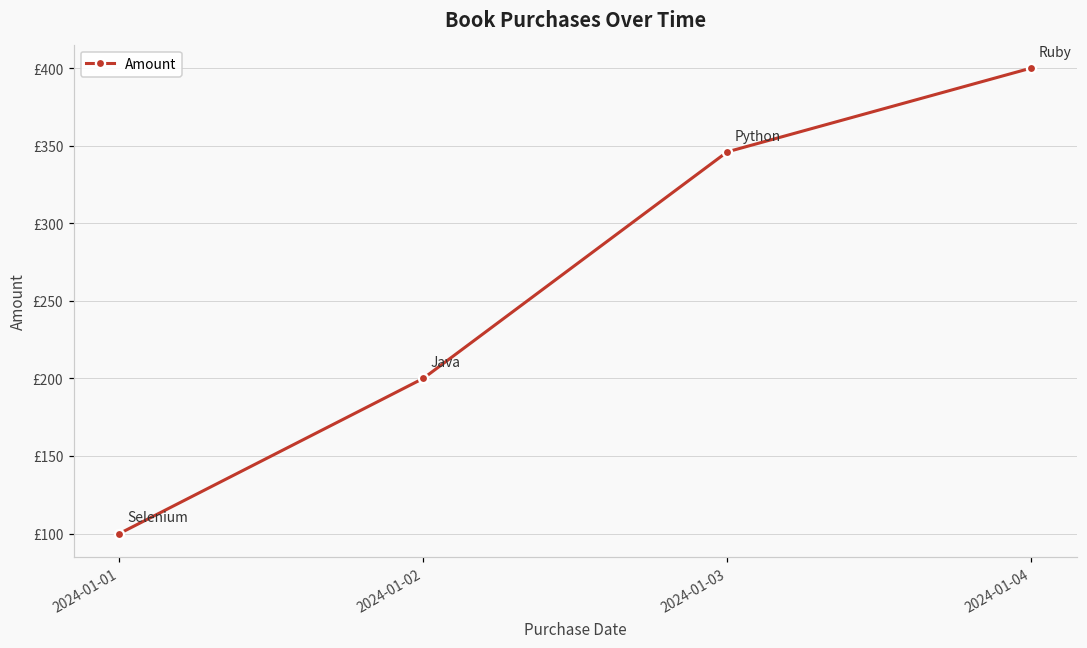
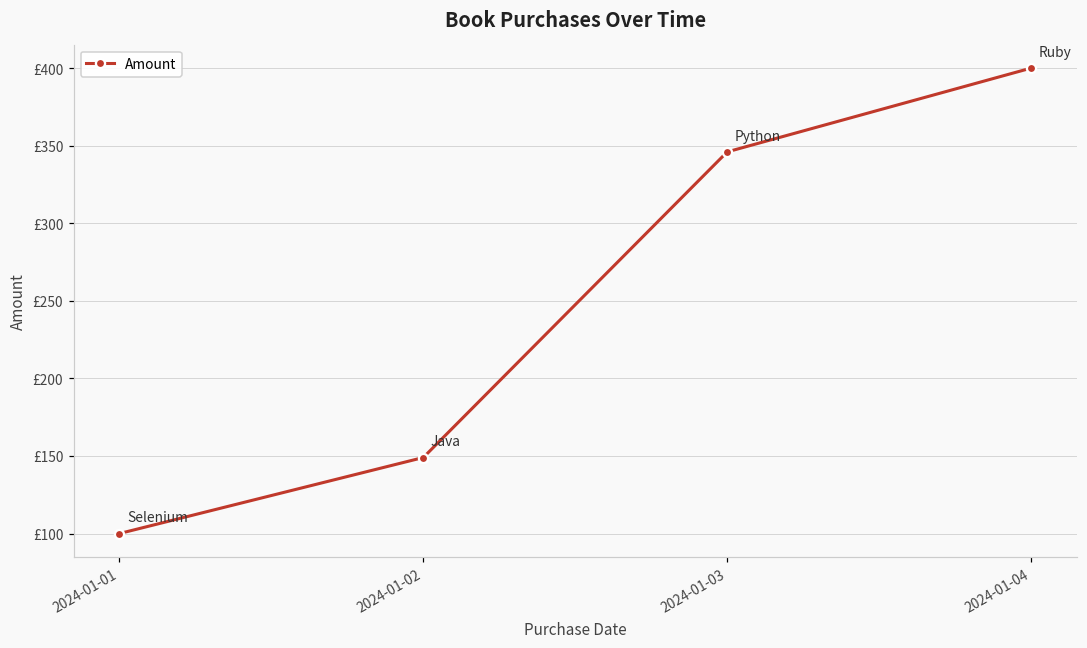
2024-01-02: £200 -> £149
